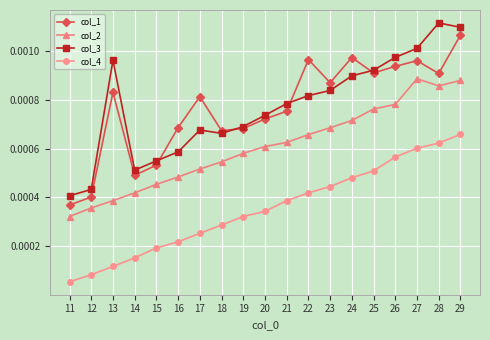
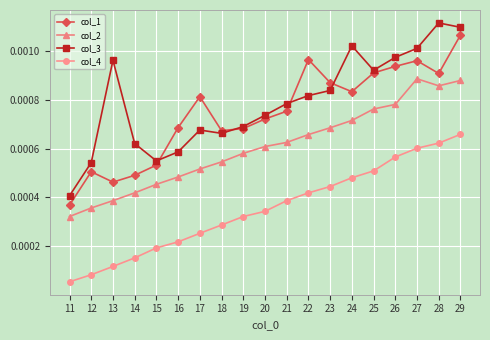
col_1, 12: 0.00040 -> 0.00051
col_3, 12: 0.00043 -> 0.00054
col_1, 13: 0.00083 -> 0.00046
col_3, 14: 0.00051 -> 0.00062
col_1, 24: 0.00097 -> 0.00083
col_3, 24: 0.00090 -> 0.00102
